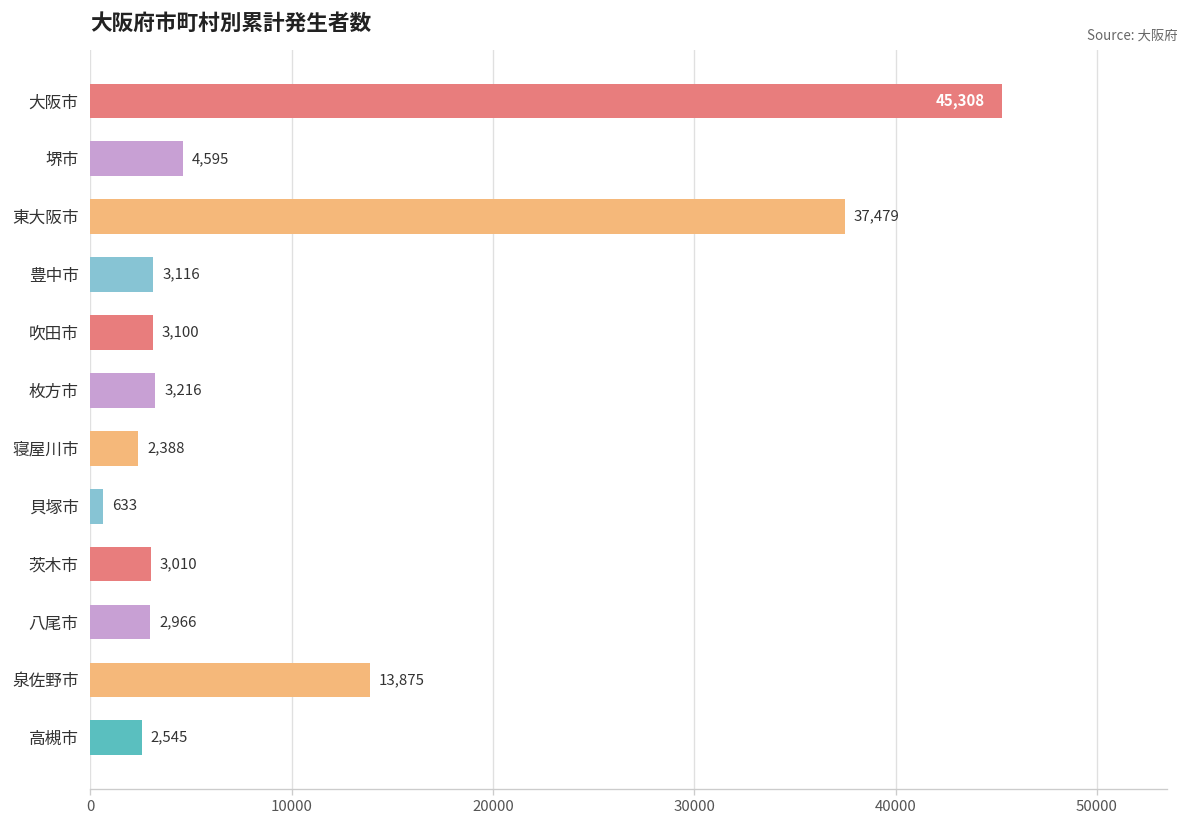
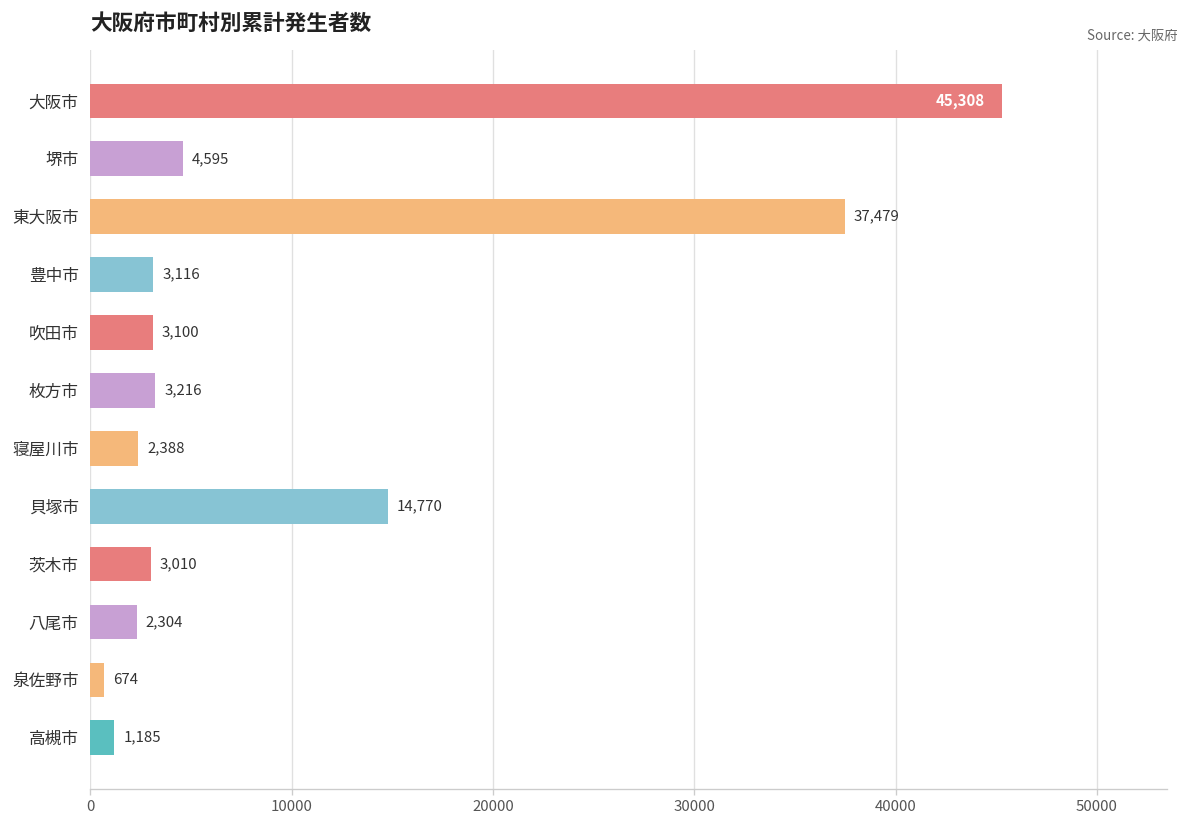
貝塚市: 633 -> 14,770
八尾市: 2,966 -> 2,304
泉佐野市: 13,875 -> 674
高槻市: 2,545 -> 1,185
